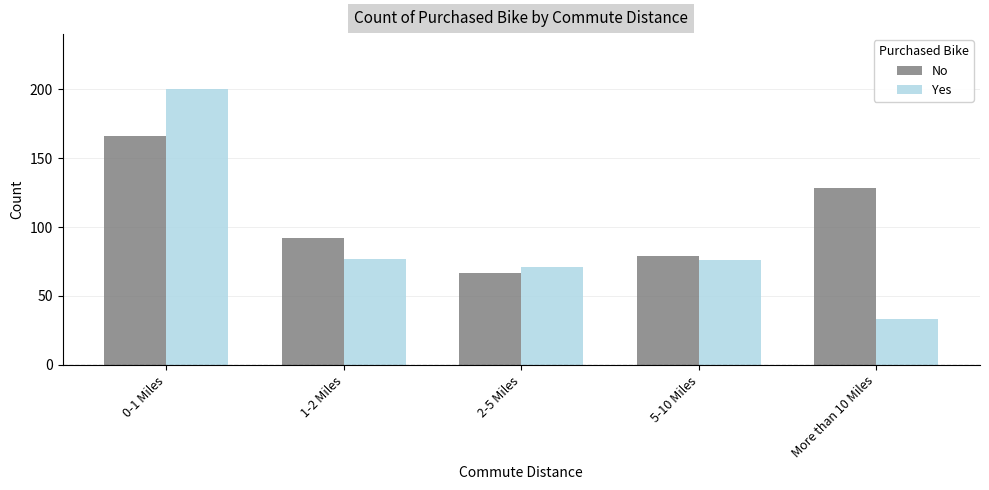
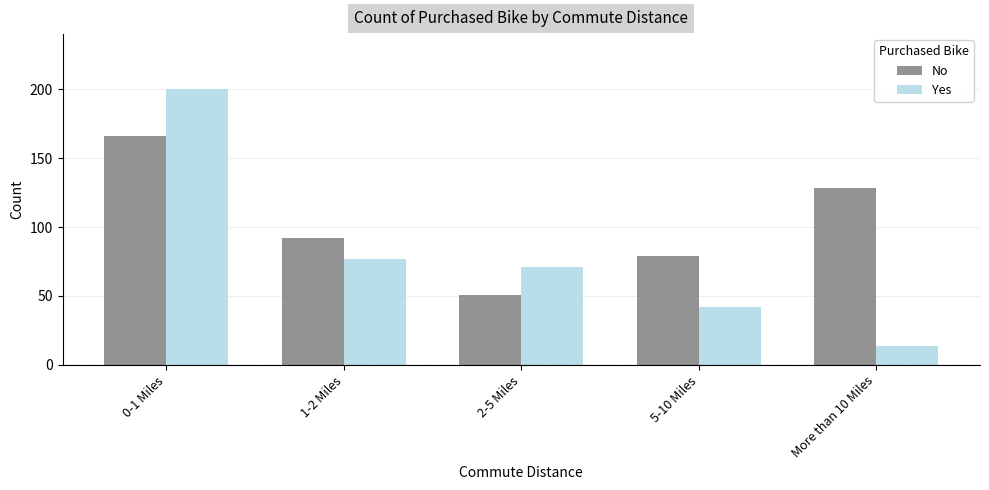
No, 2-5 Miles: 67 -> 51
Yes, 5-10 Miles: 76 -> 42
Yes, More than 10 Miles: 33 -> 14
